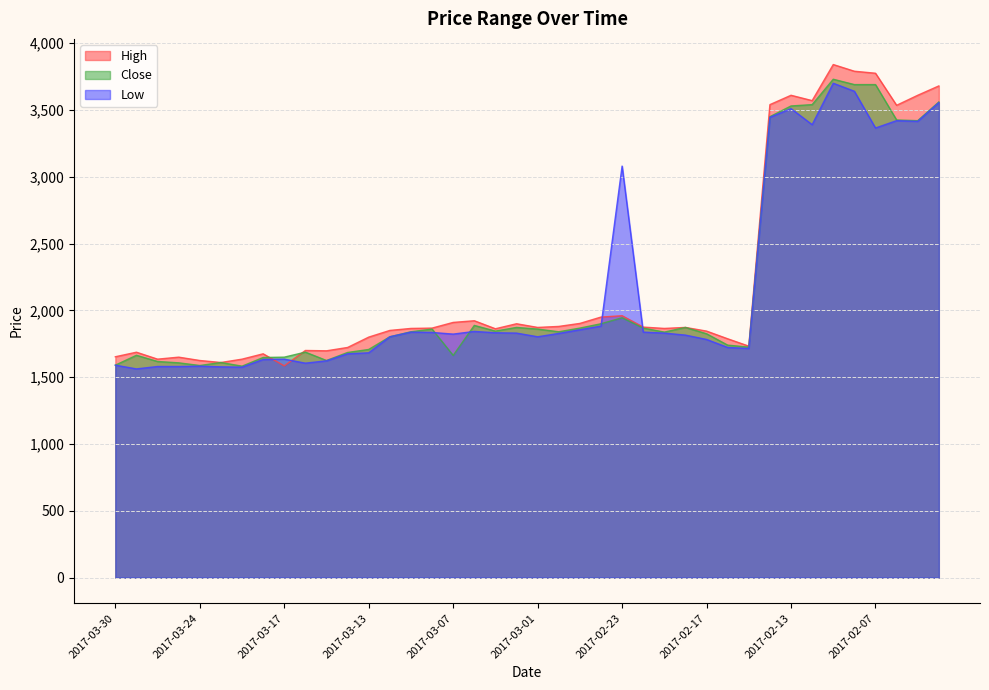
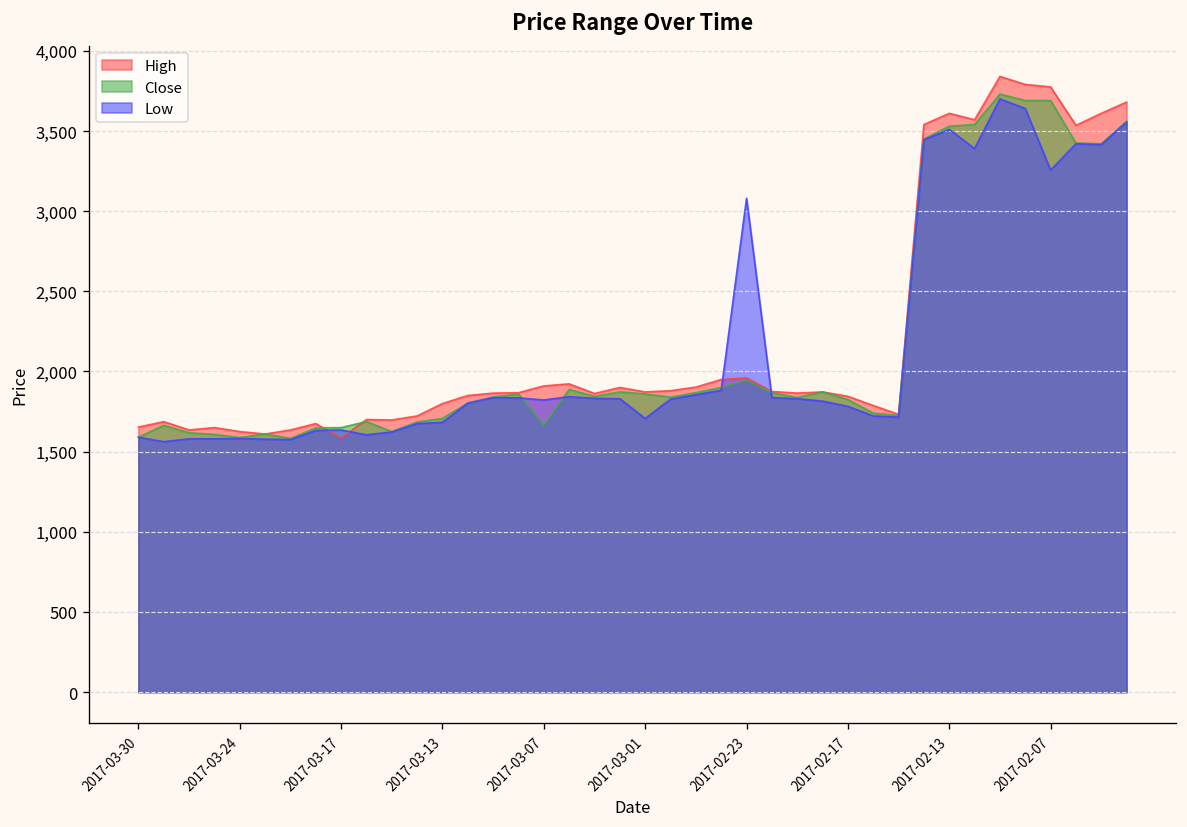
Low, 2017-03-01: 1,800 -> 1,710
Low, 2017-02-07: 3,370 -> 3,260
